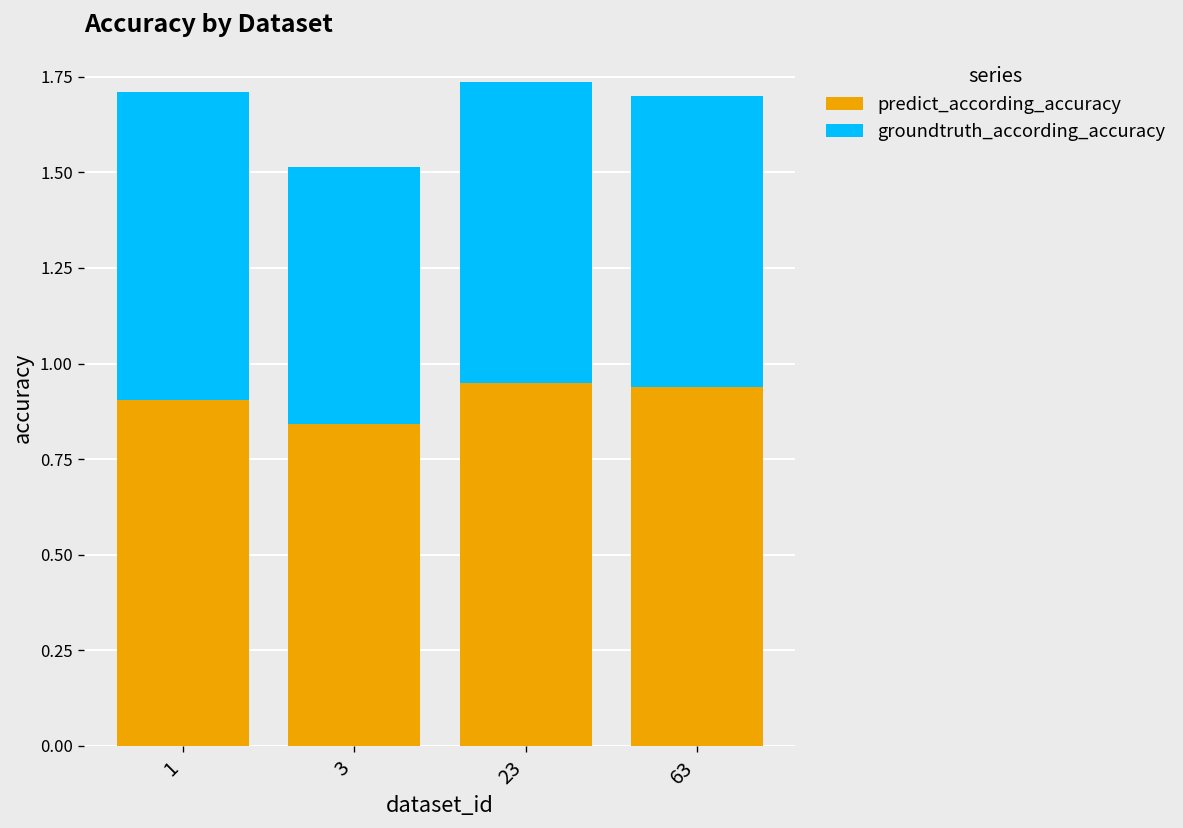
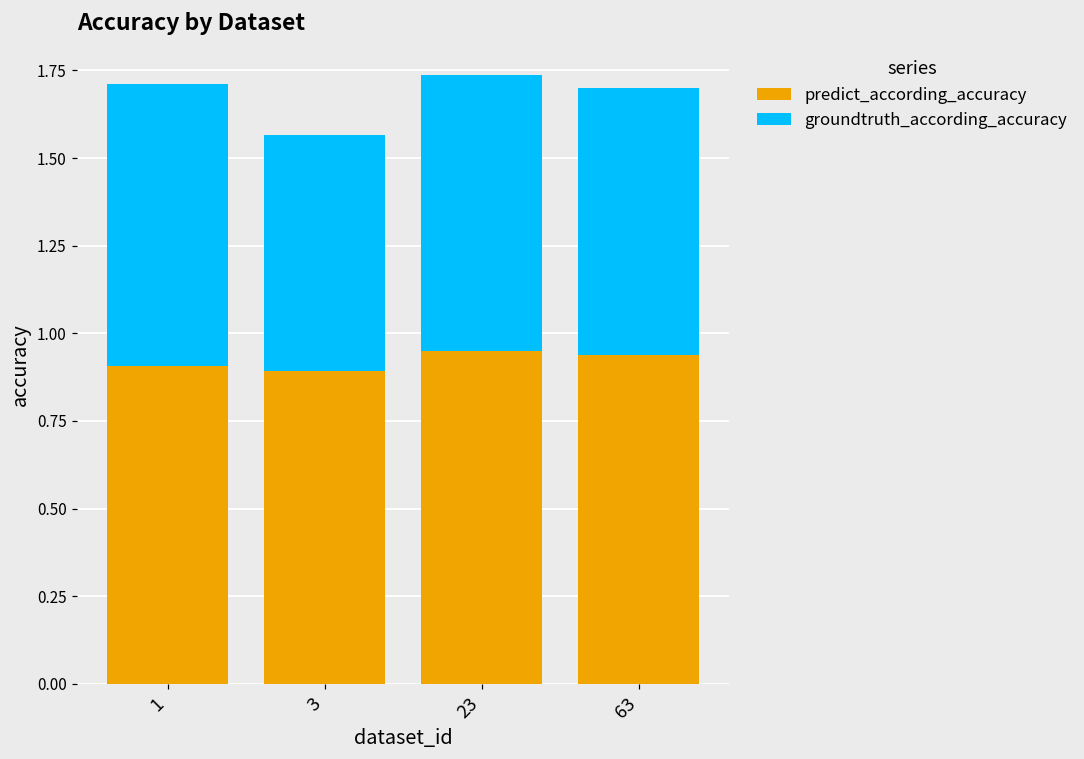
predict_according_accuracy, 3: 0.84 -> 0.89
